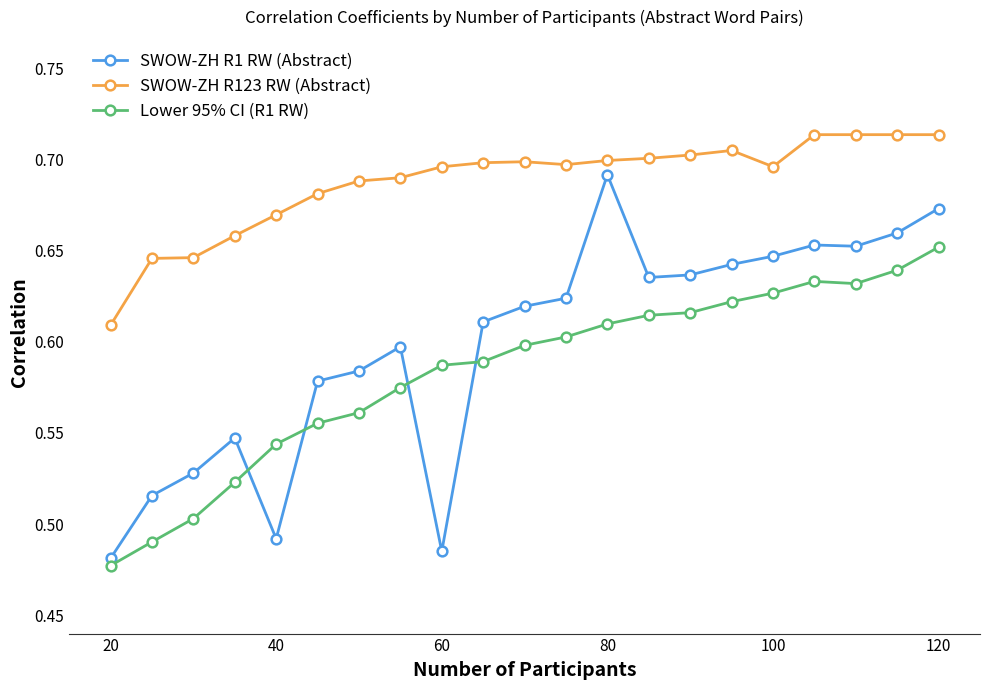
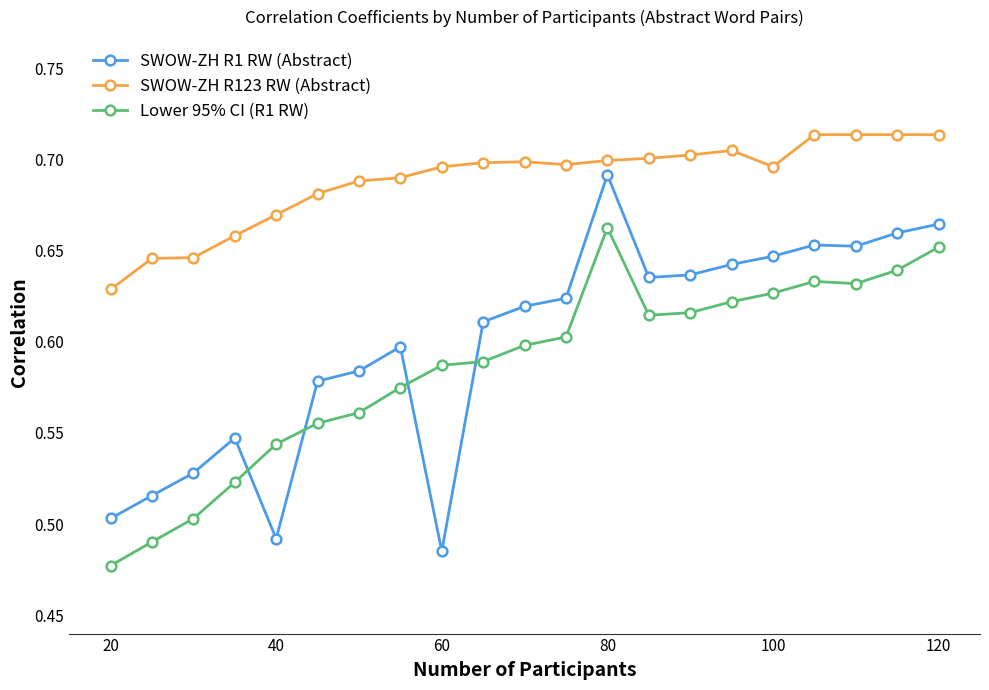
SWOW-ZH R1 RW (Abstract), 20: 0.481 -> 0.503
SWOW-ZH R123 RW (Abstract), 20: 0.609 -> 0.629
Lower 95% CI (R1 RW), 80: 0.610 -> 0.662
SWOW-ZH R1 RW (Abstract), 120: 0.673 -> 0.664
